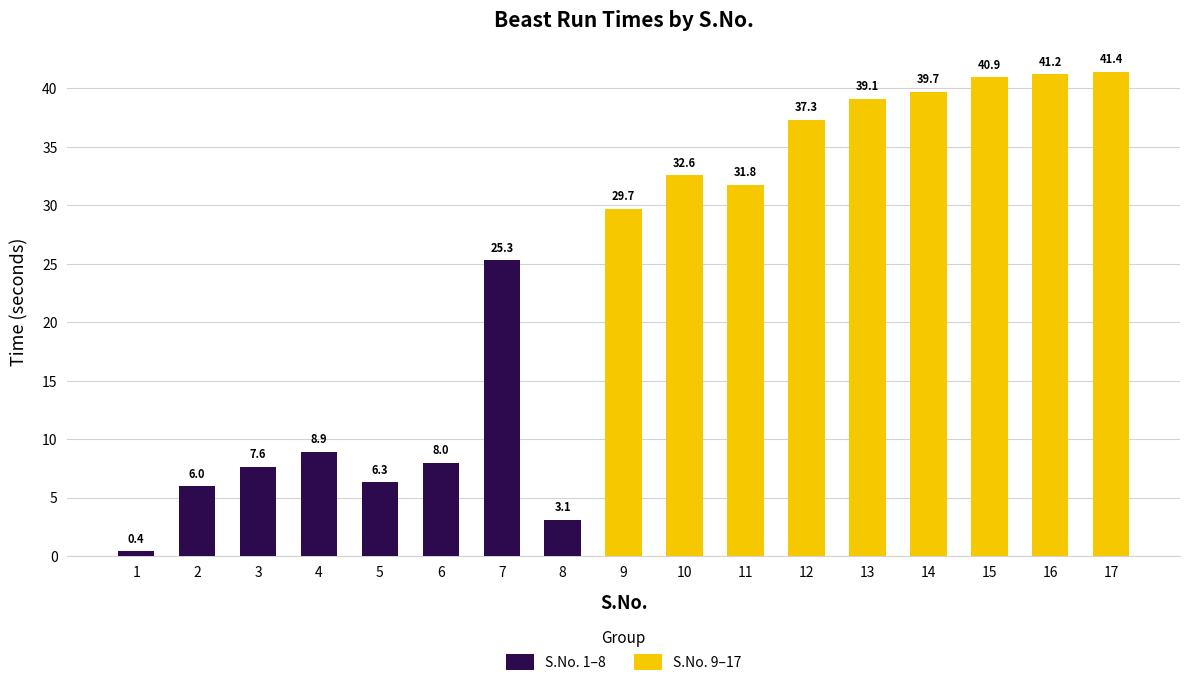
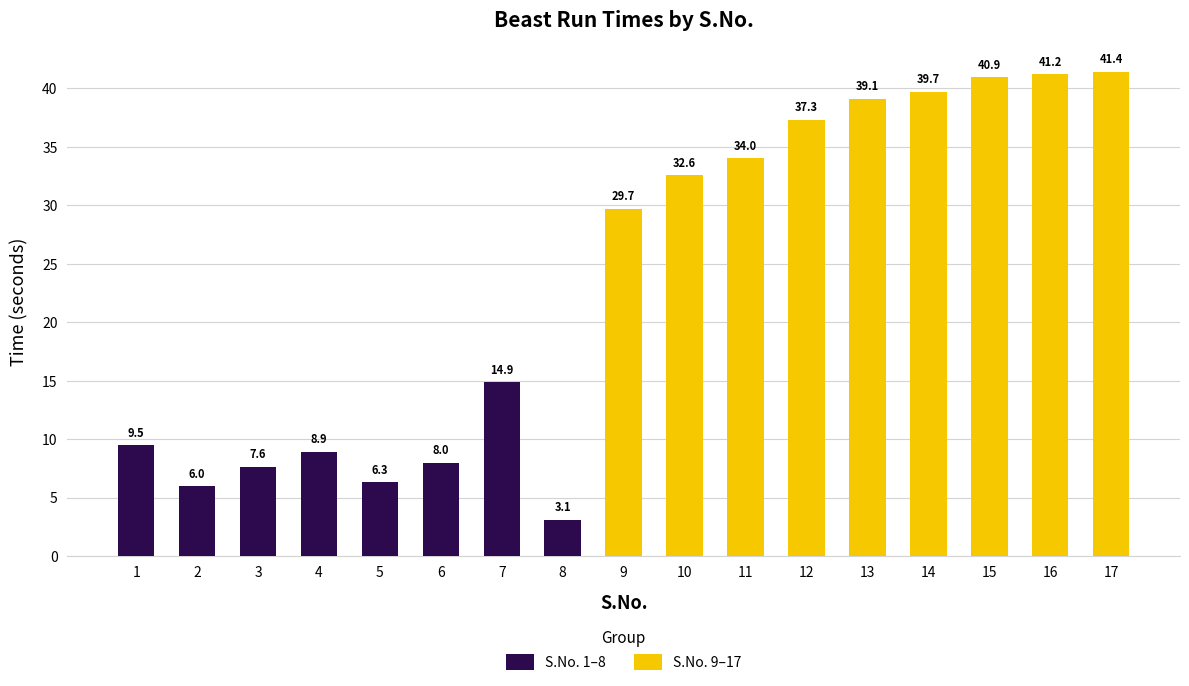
S.No. 1–8, 1: 0.4 -> 9.5
S.No. 1–8, 7: 25.3 -> 14.9
S.No. 9–17, 11: 31.8 -> 34.0
